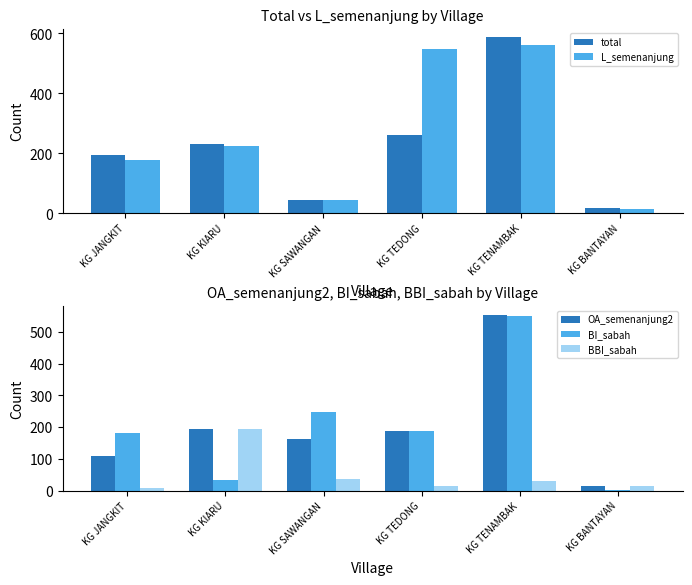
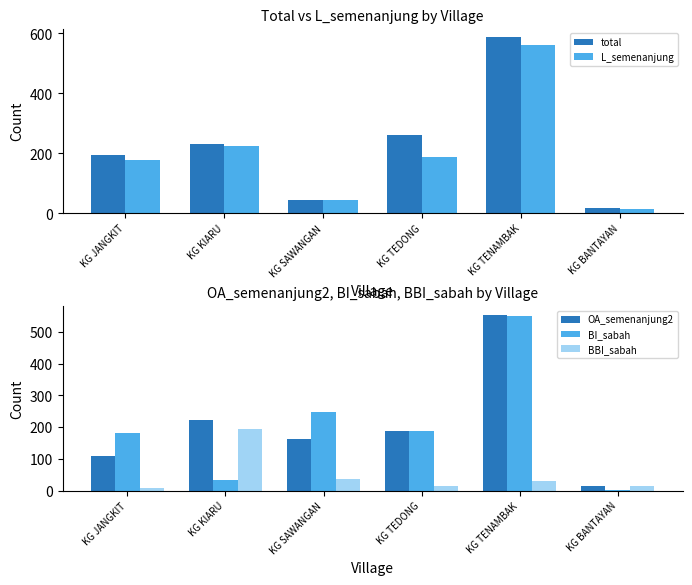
Total vs L_semenanjung by Village, L_semenanjung, KG TEDONG: 550 -> 190
OA_semenanjung2, BI_sabah, BBI_sabah by Village, OA_semenanjung2, KG KIARU: 190 -> 220
